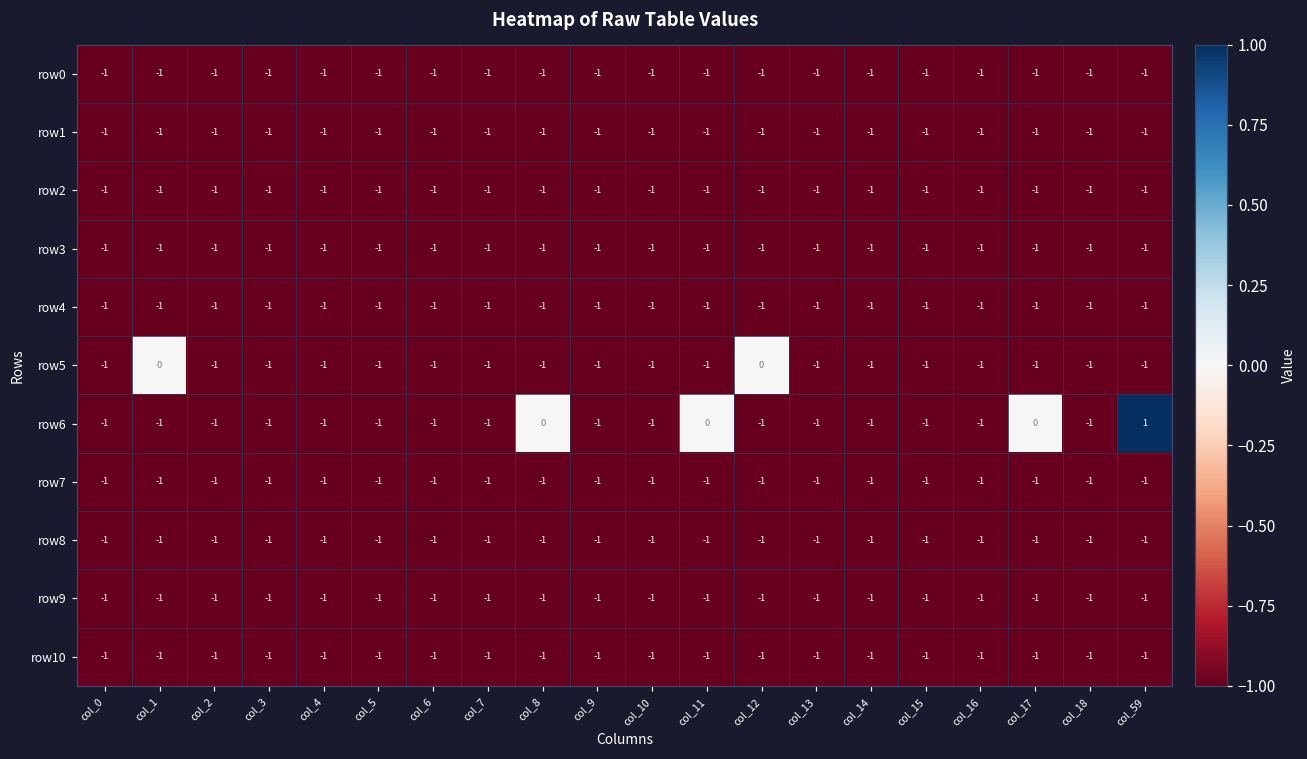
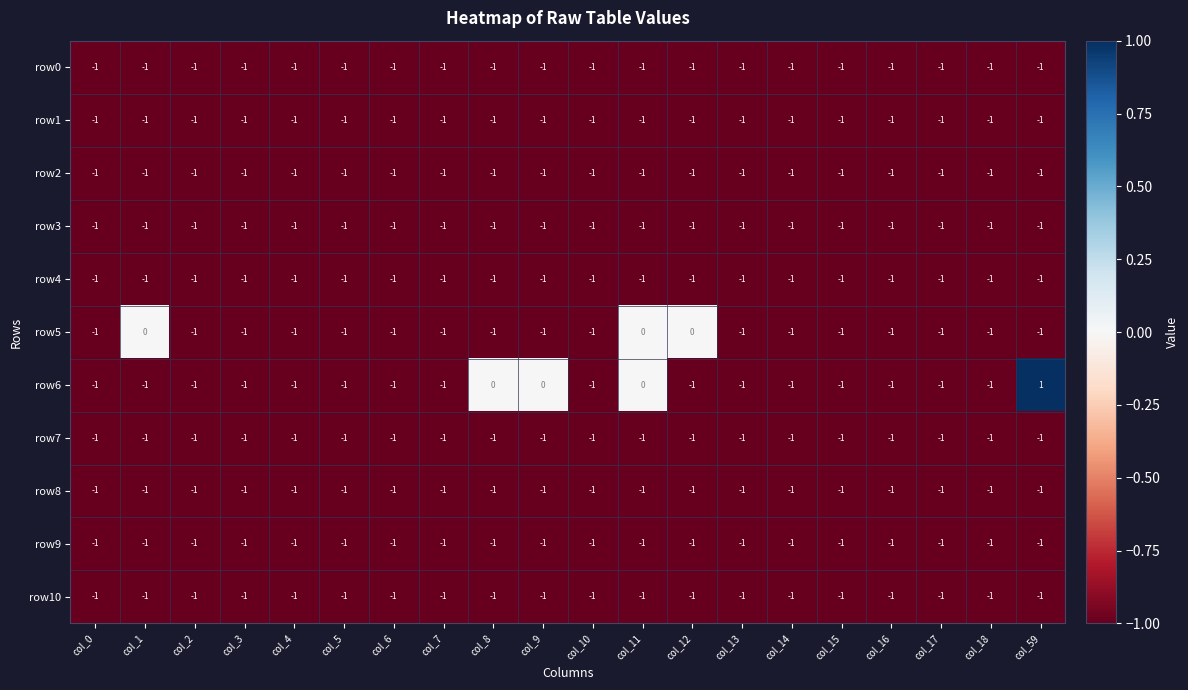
row5, col_11: -1 -> 0
row6, col_9: -1 -> 0
row6, col_17: 0 -> -1
